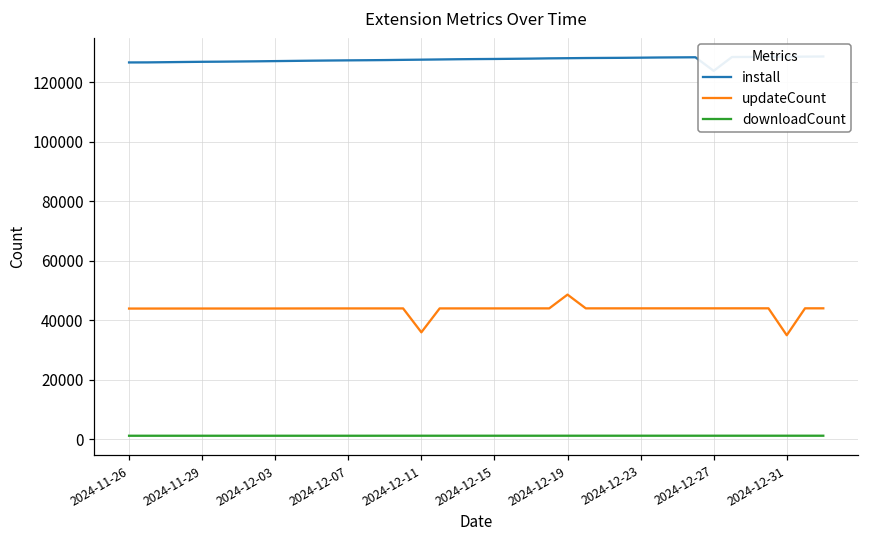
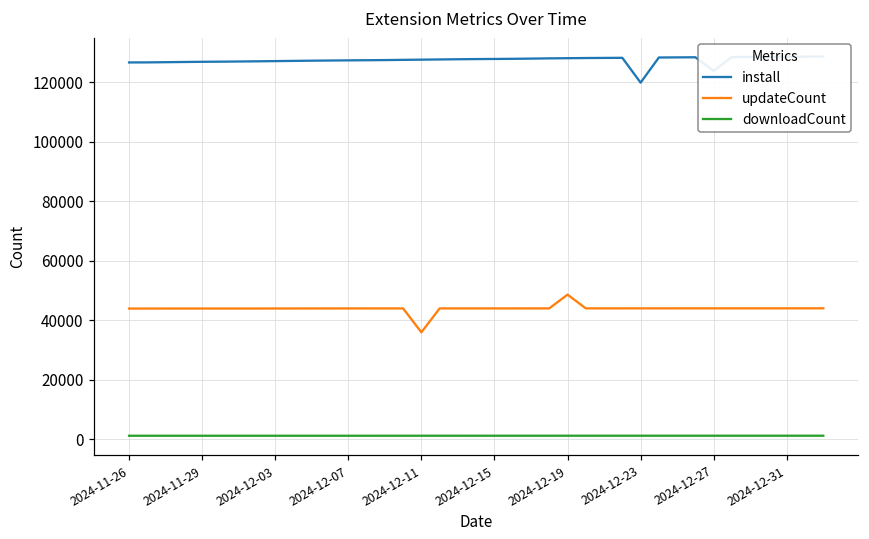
install, 2024-12-23: 128000 -> 120000
updateCount, 2024-12-31: 35000 -> 44000
